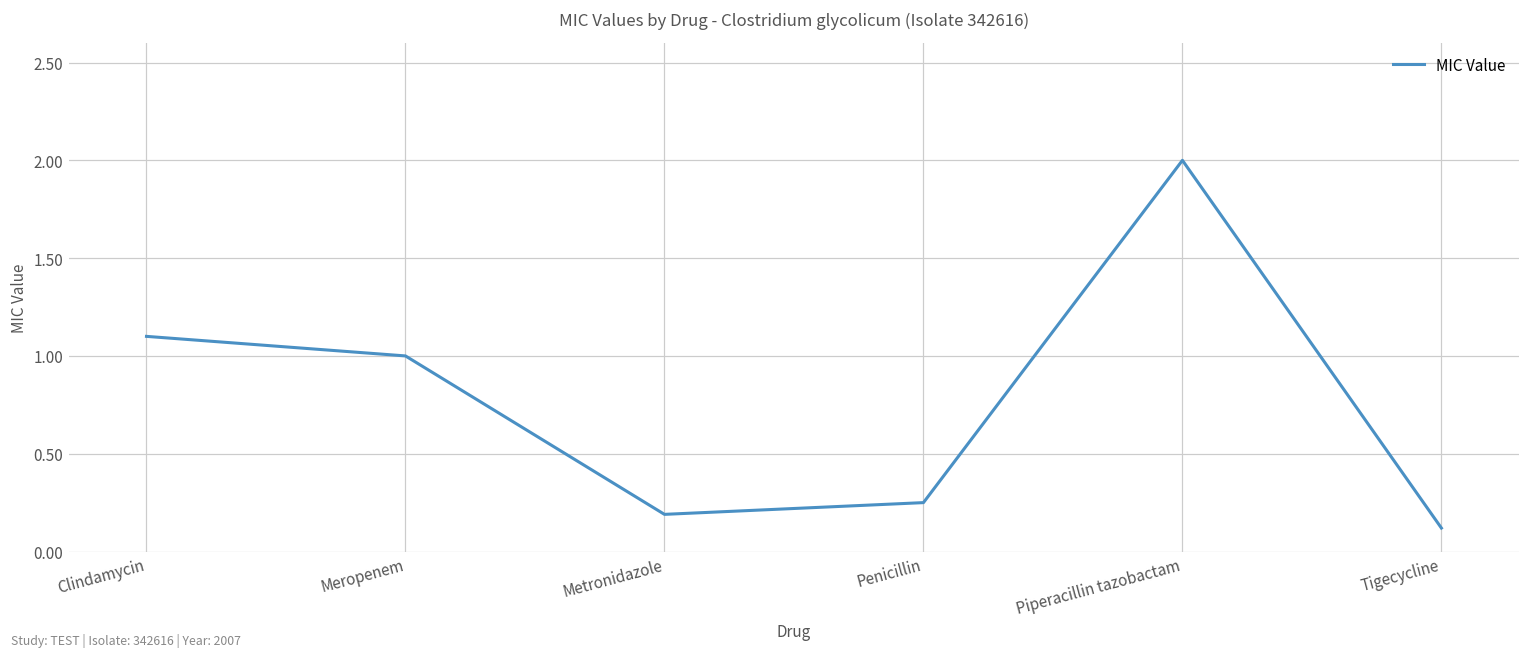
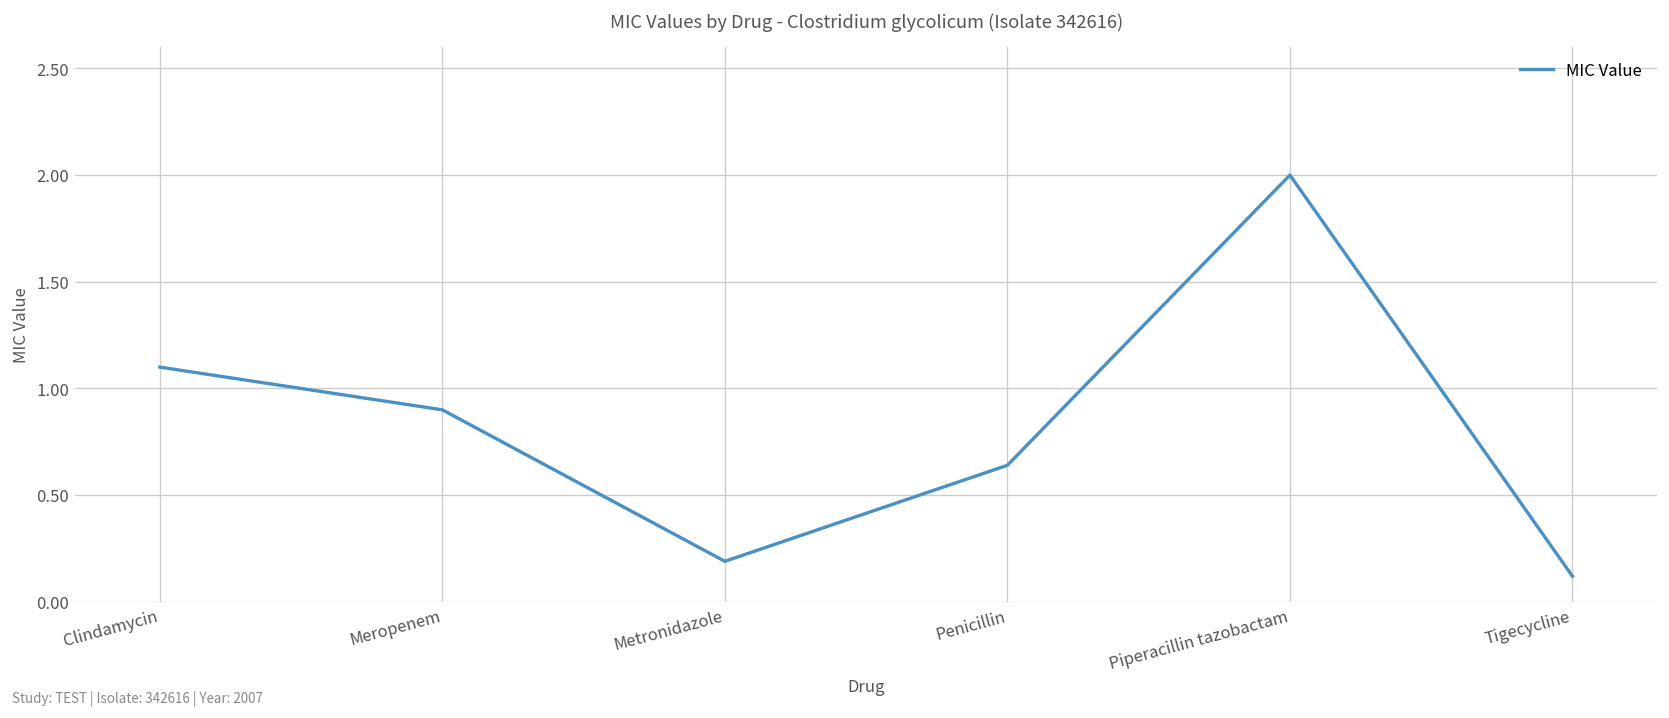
Meropenem: 1.0 -> 0.9
Penicillin: 0.25 -> 0.64
